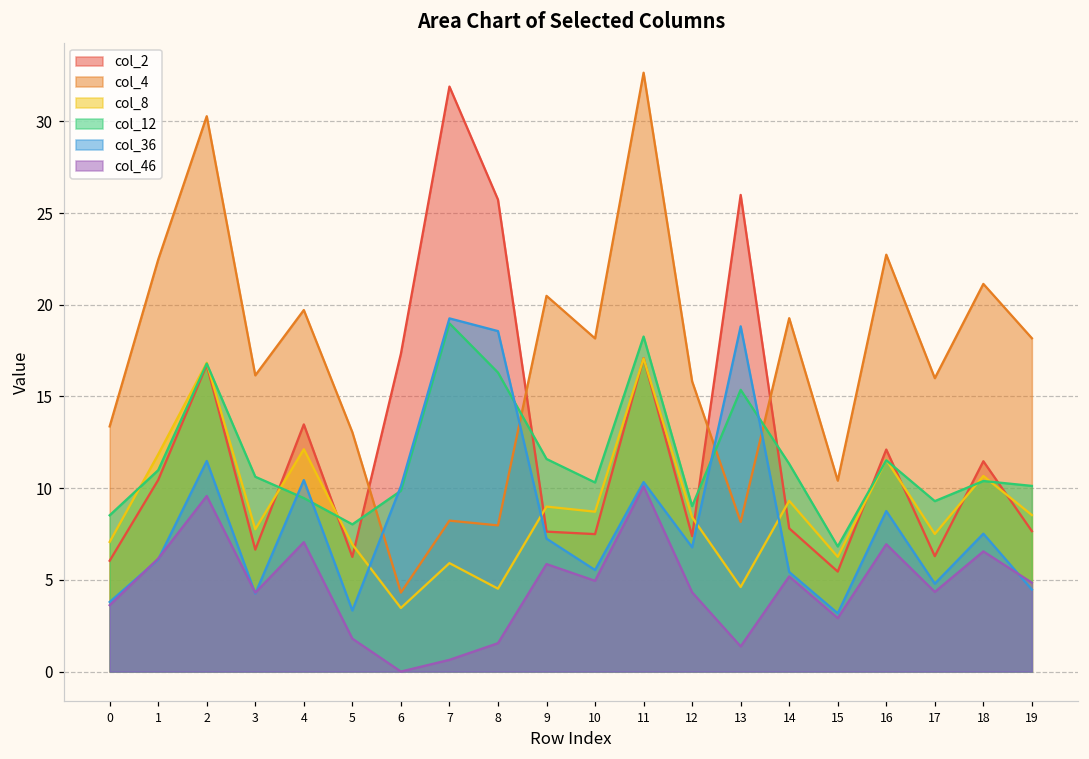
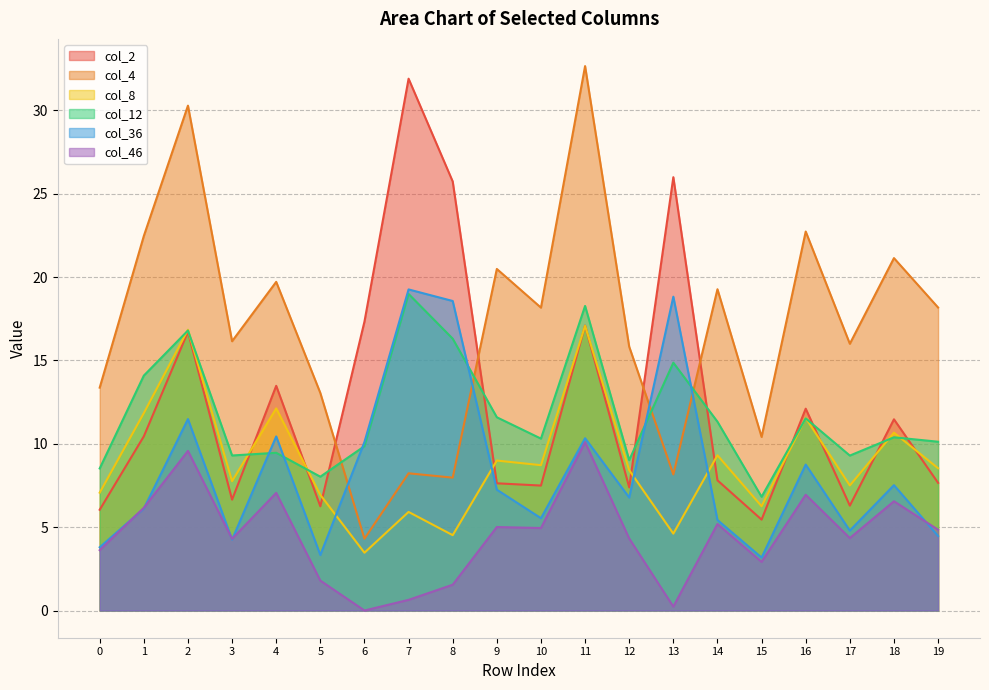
col_12, 1: 11.0 -> 14.1
col_12, 3: 10.6 -> 9.3
col_46, 9: 5.9 -> 5.0
col_12, 13: 15.4 -> 14.9
col_46, 13: 1.4 -> 0.2
